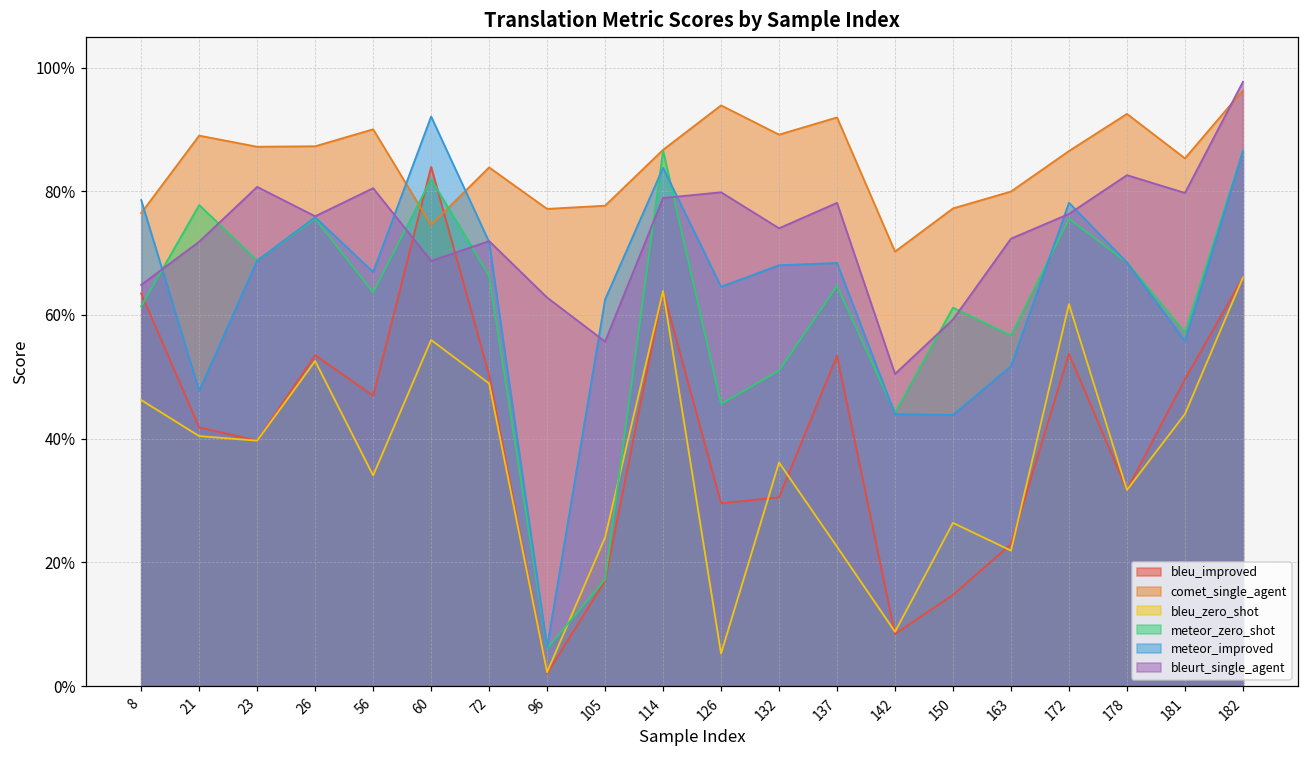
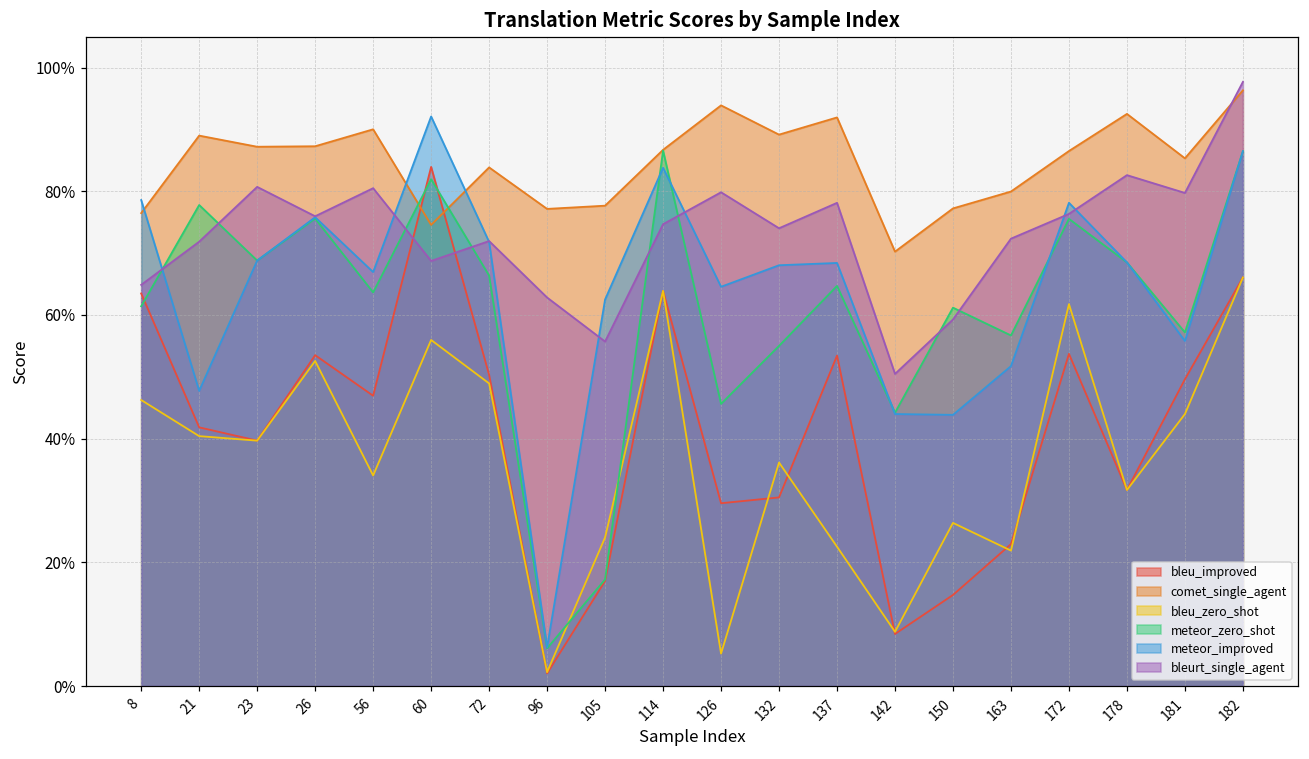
bleurt_single_agent, 114: 79% -> 75%
meteor_zero_shot, 132: 51% -> 55%
